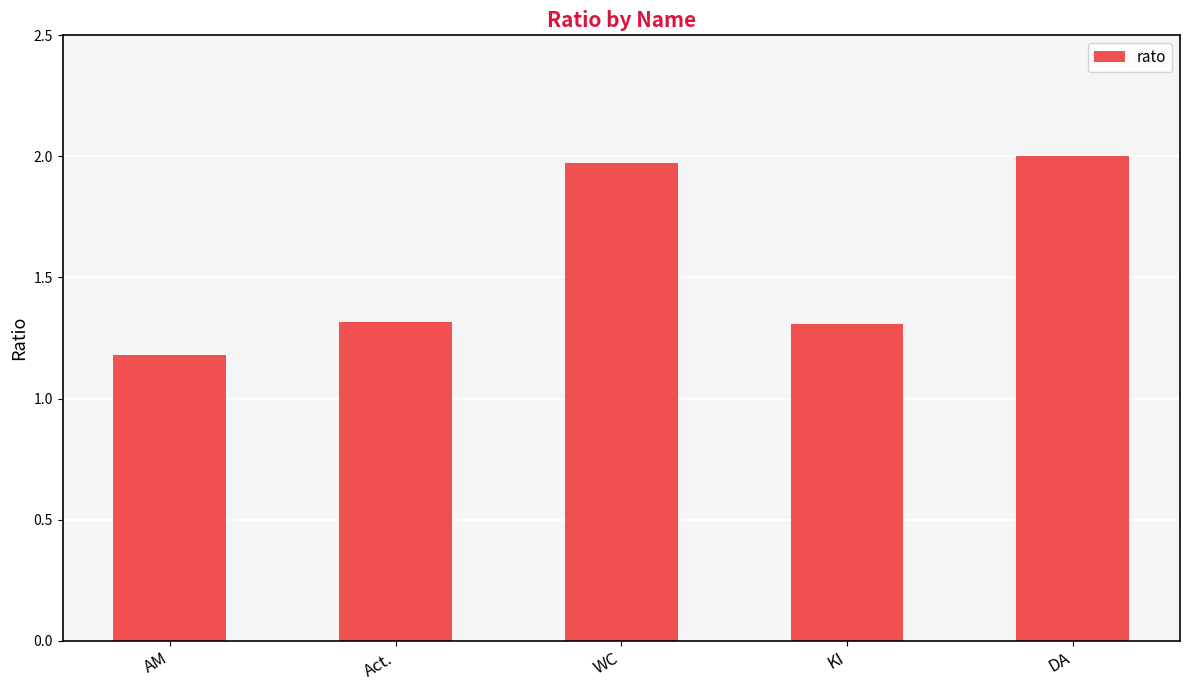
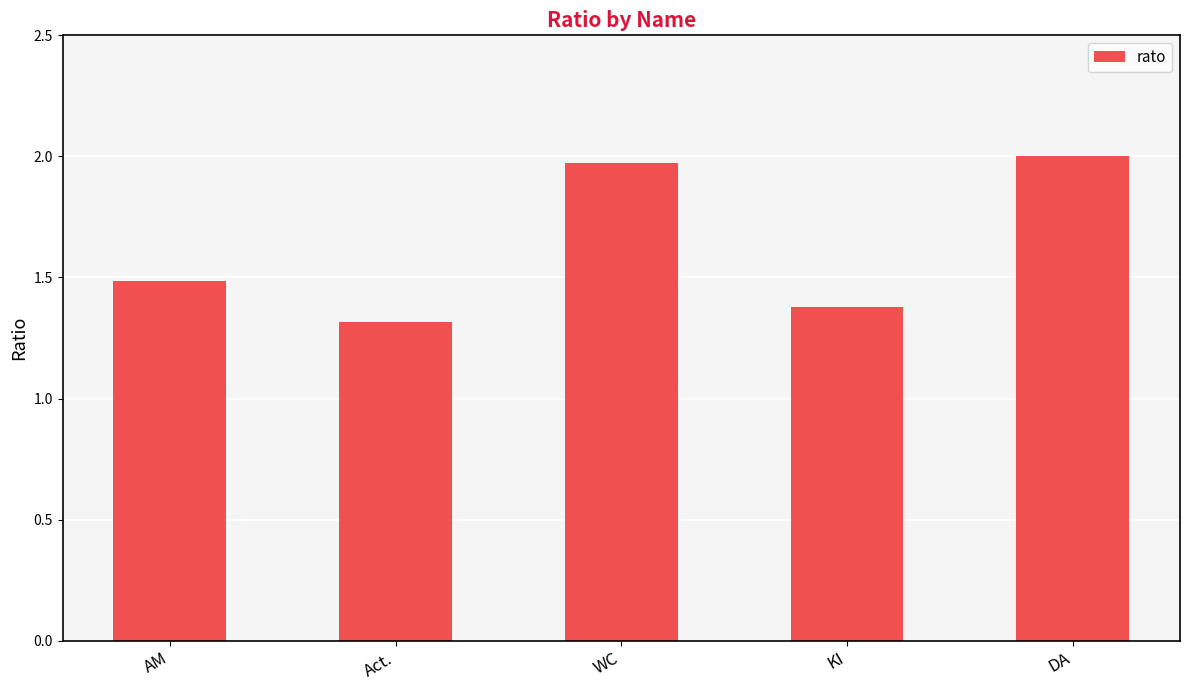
AM: 1.18 -> 1.49
KI: 1.31 -> 1.38
